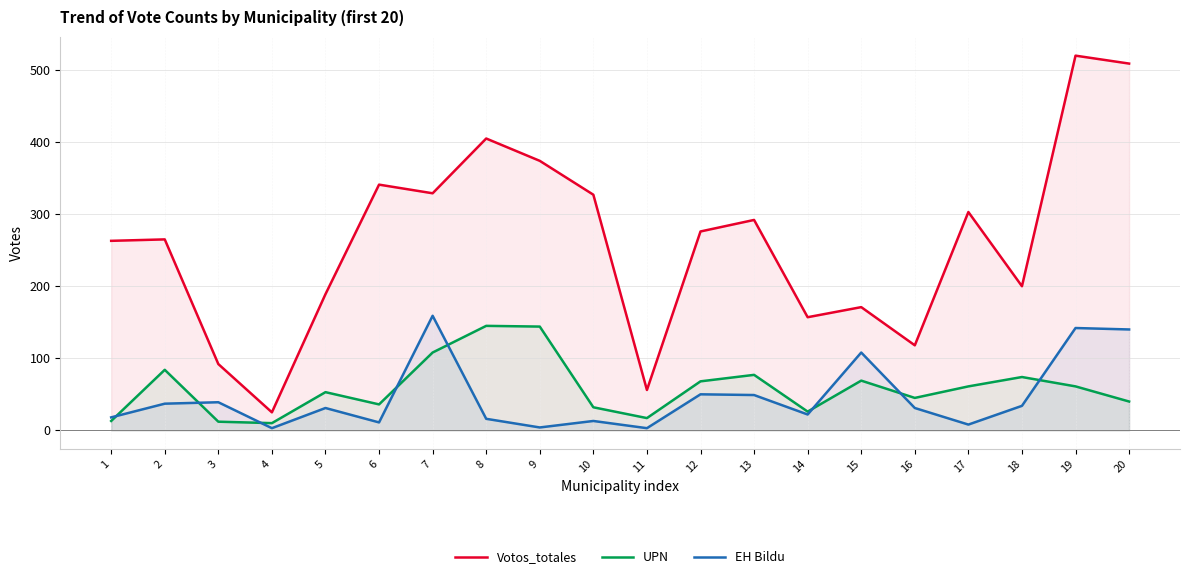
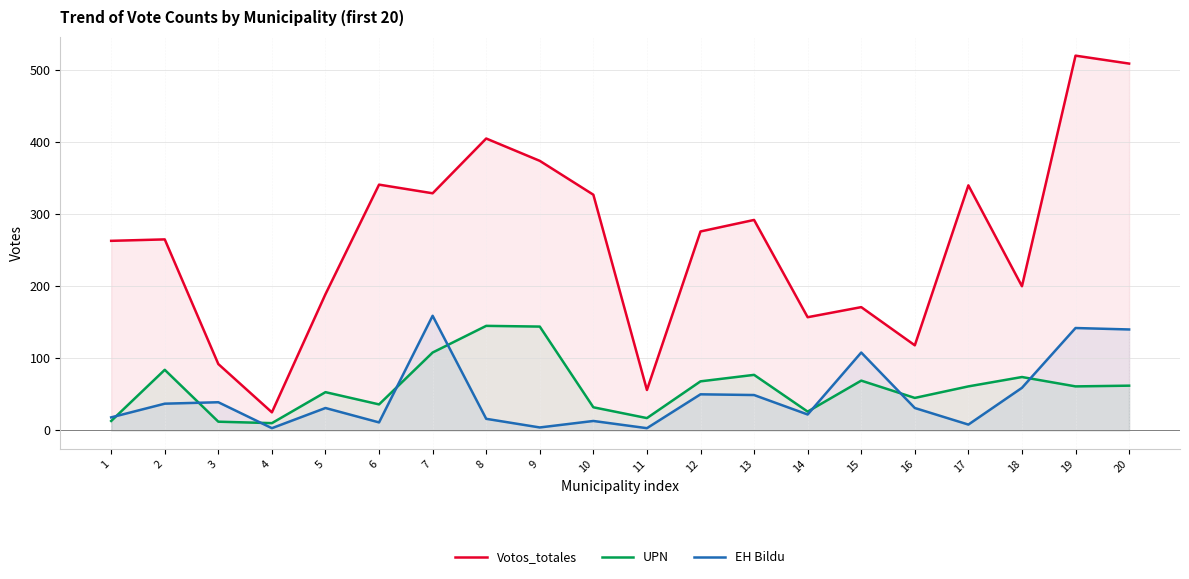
Votos_totales, 17: 300 -> 340
EH Bildu, 18: 30 -> 60
UPN, 20: 40 -> 60
